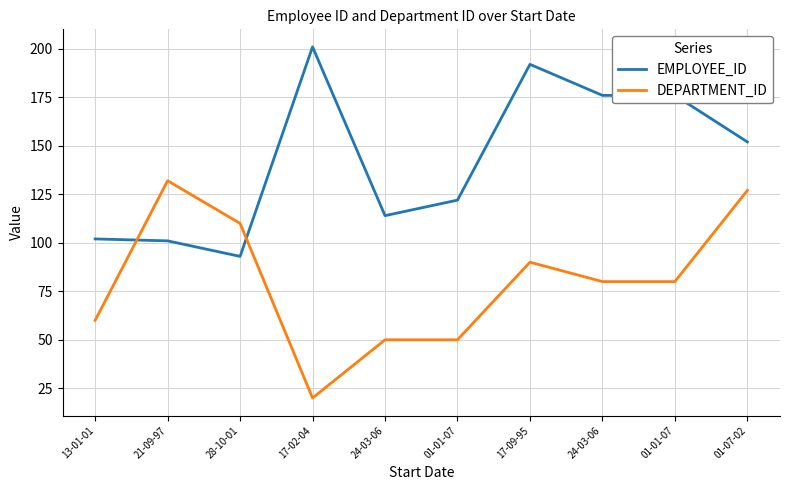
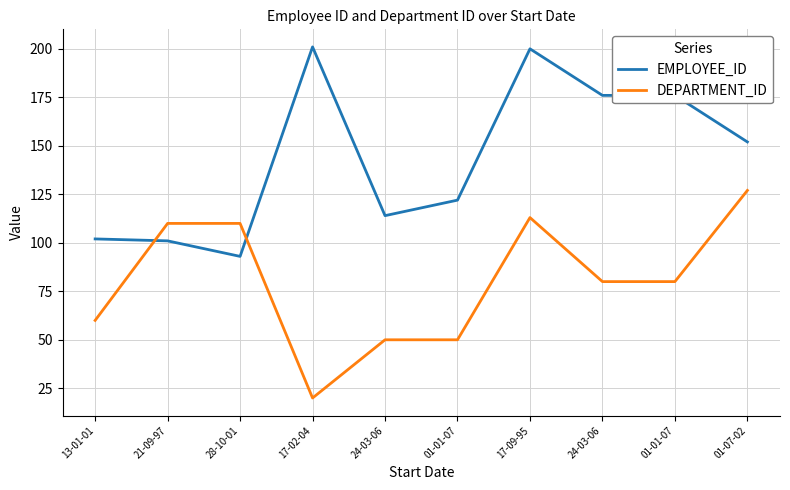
DEPARTMENT_ID, 21-09-97: 132 -> 110
EMPLOYEE_ID, 17-09-95: 192 -> 200
DEPARTMENT_ID, 17-09-95: 90 -> 113
